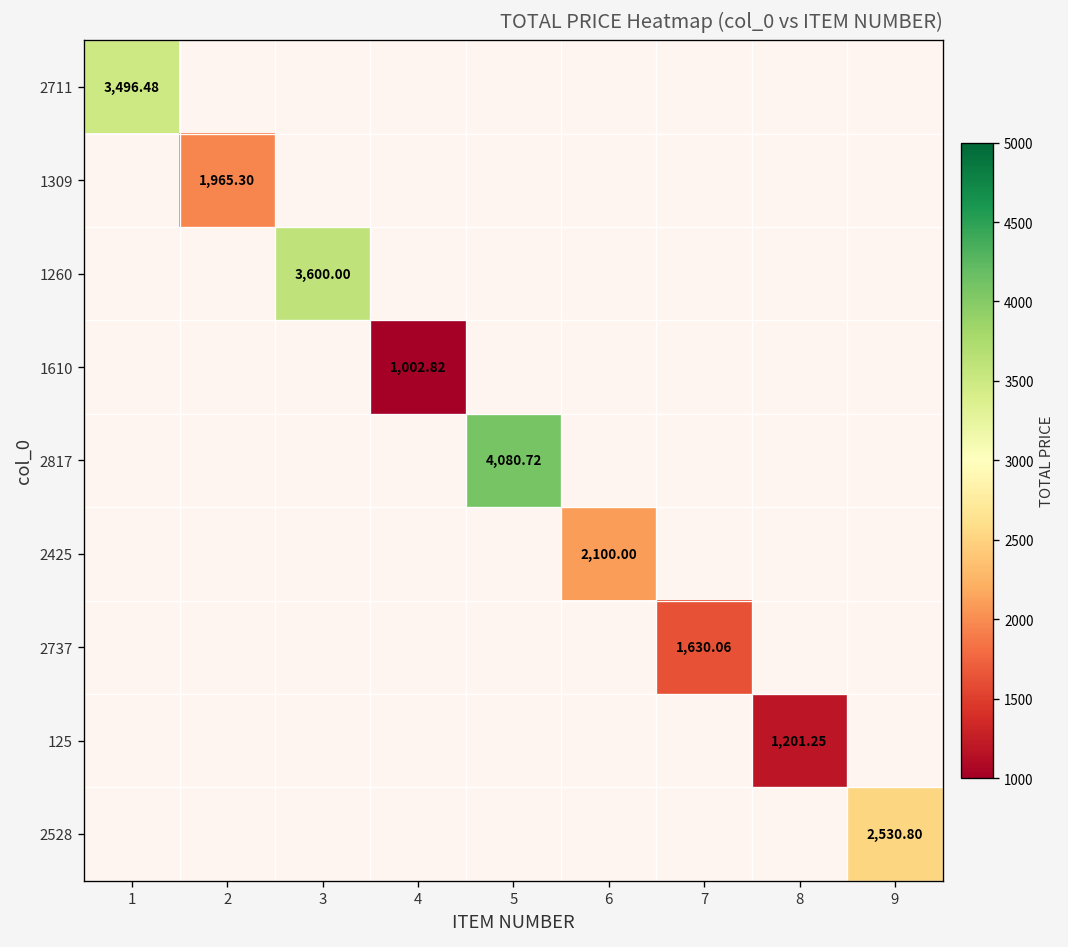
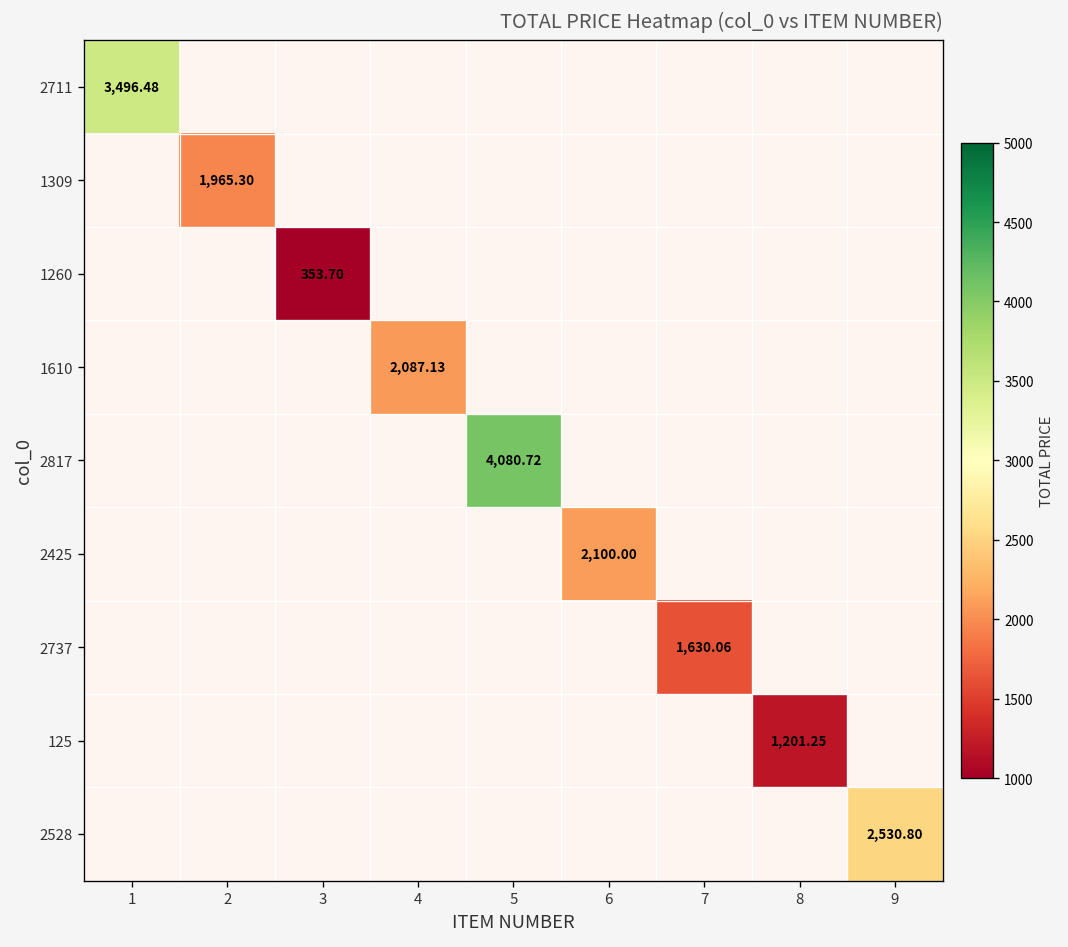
1260, 3: 3,600.00 -> 353.70
1610, 4: 1,002.82 -> 2,087.13
